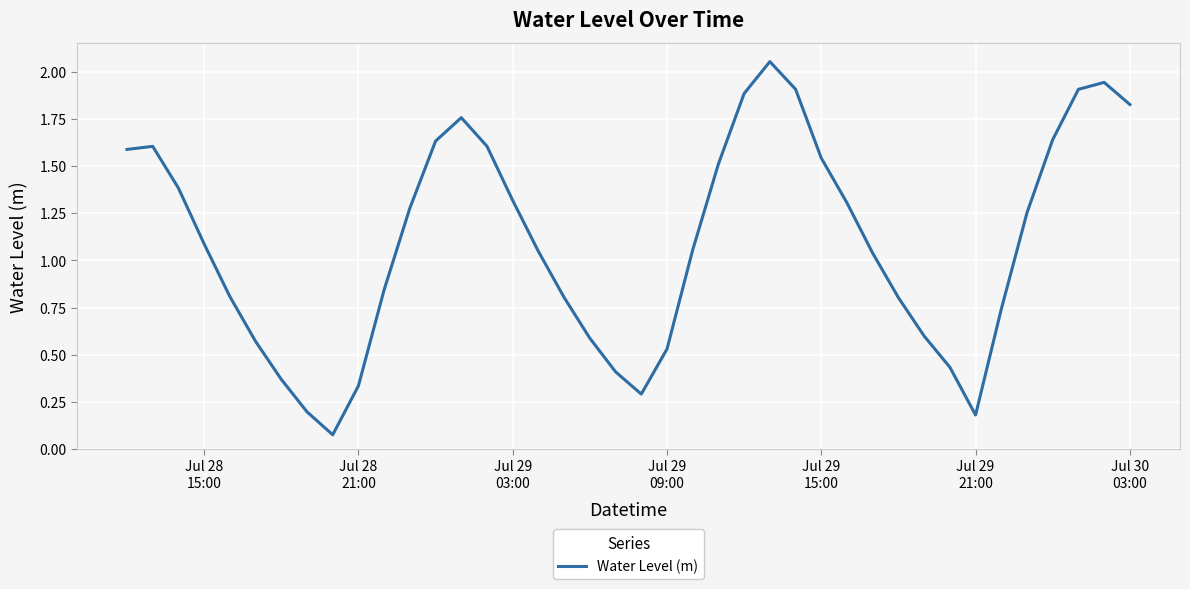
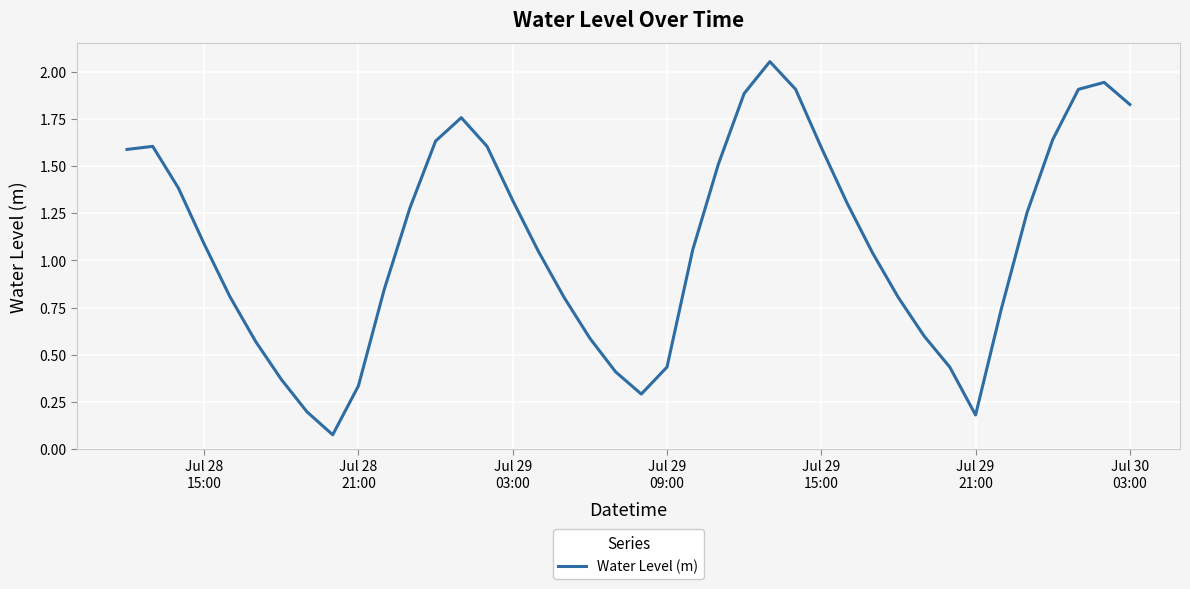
Jul 29 09:00: 0.53 -> 0.44
Jul 29 15:00: 1.54 -> 1.60
